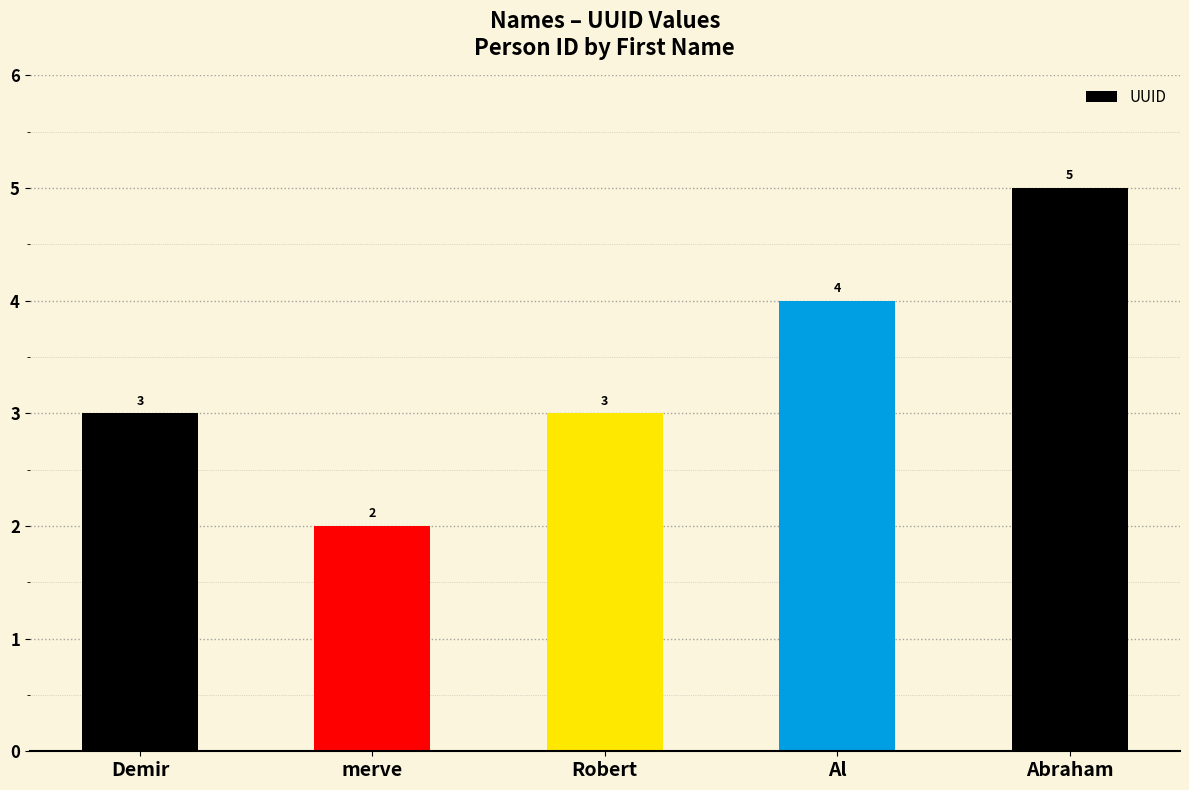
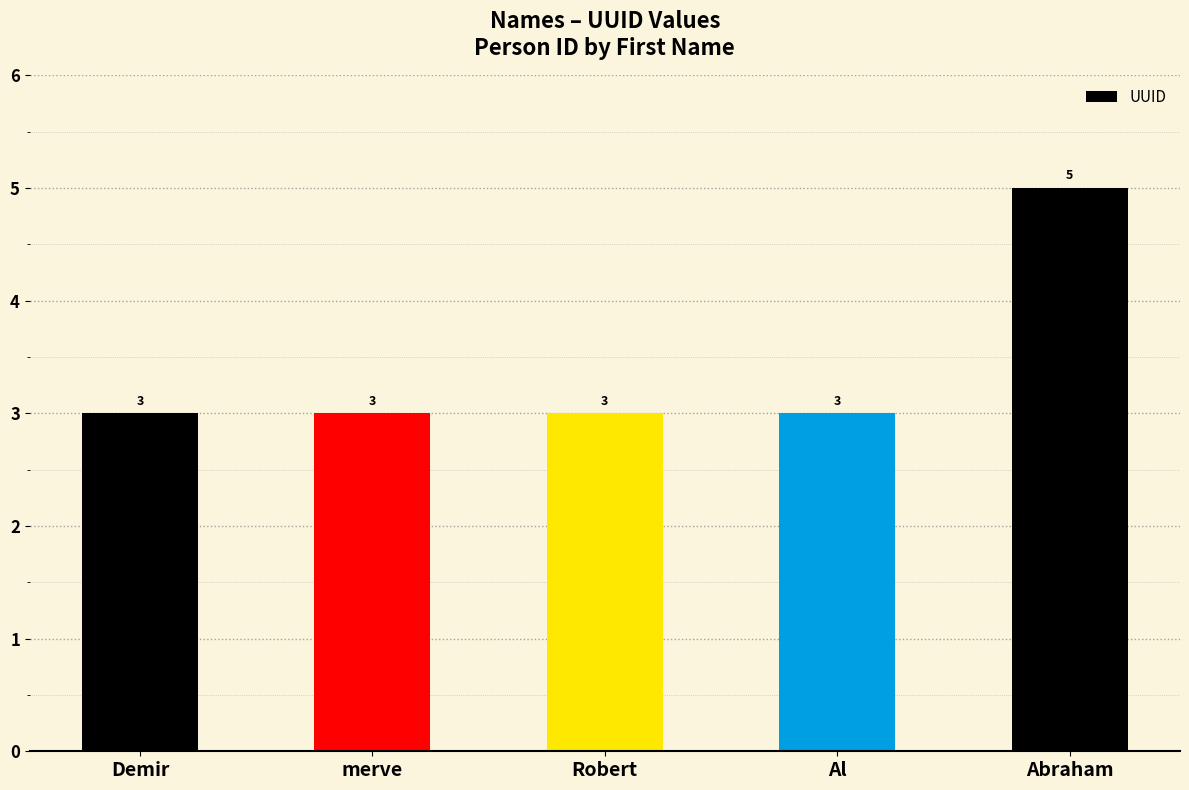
merve: 2 -> 3
Al: 4 -> 3
